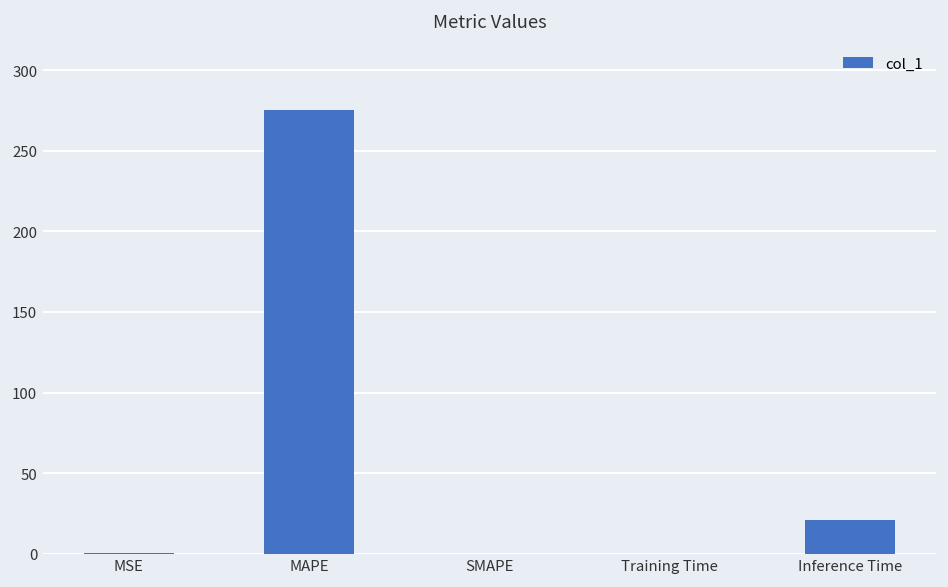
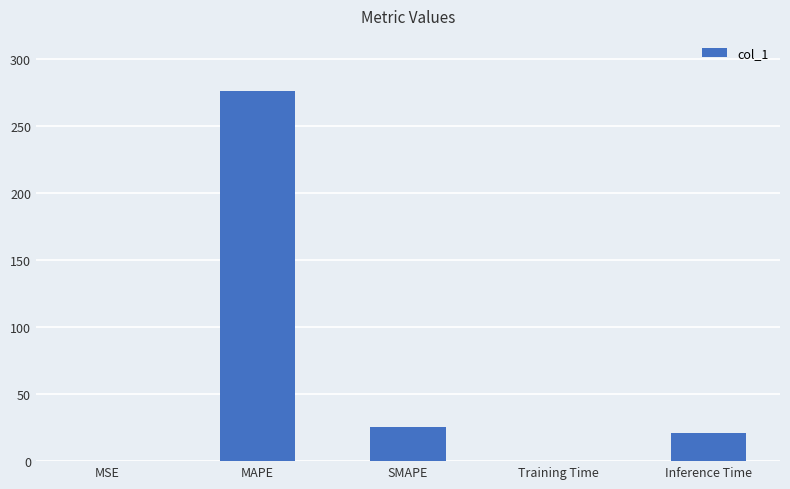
SMAPE: 0 -> 25
